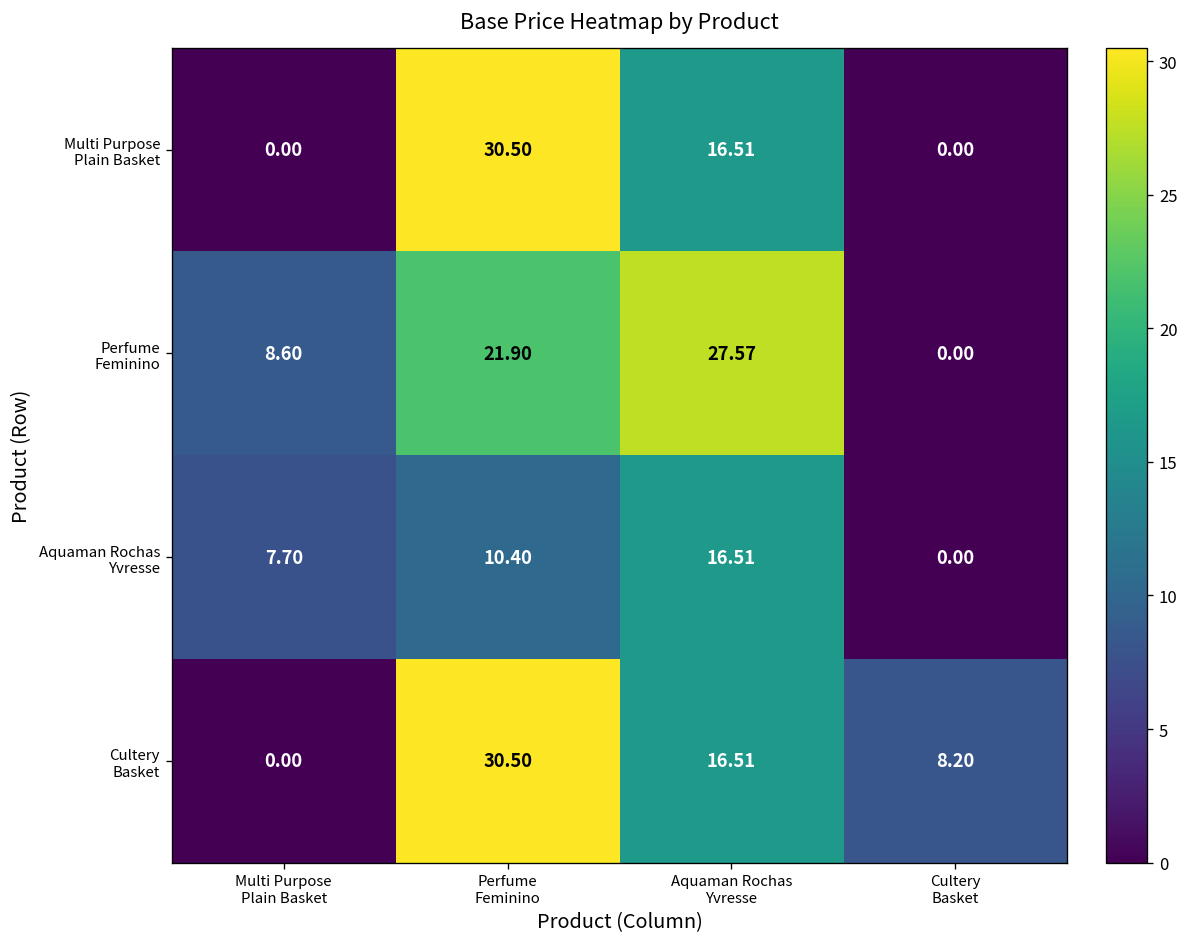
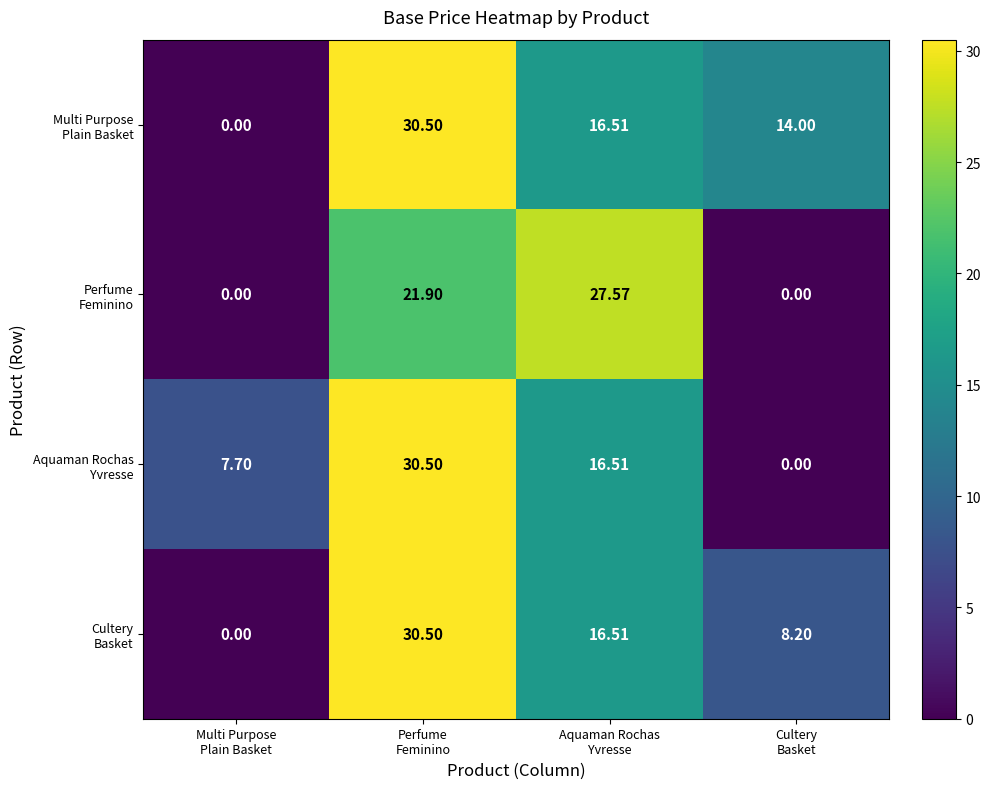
Multi Purpose Plain Basket, Cultery Basket: 0.00 -> 14.00
Perfume Feminino, Multi Purpose Plain Basket: 8.60 -> 0.00
Aquaman Rochas Yvresse, Perfume Feminino: 10.40 -> 30.50
